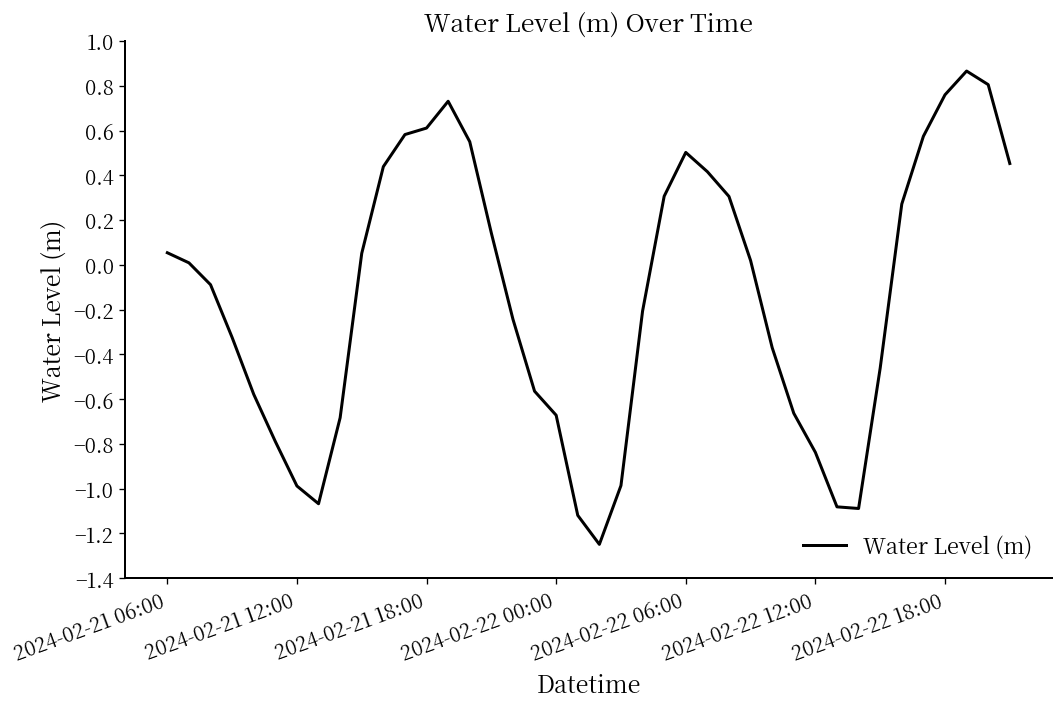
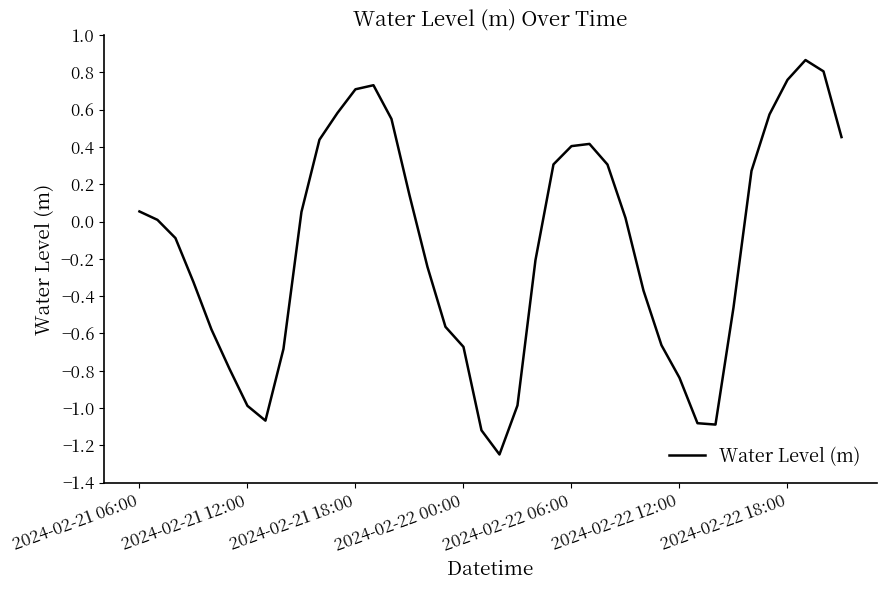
2024-02-21 18:00: 0.61 -> 0.71
2024-02-22 06:00: 0.50 -> 0.40
